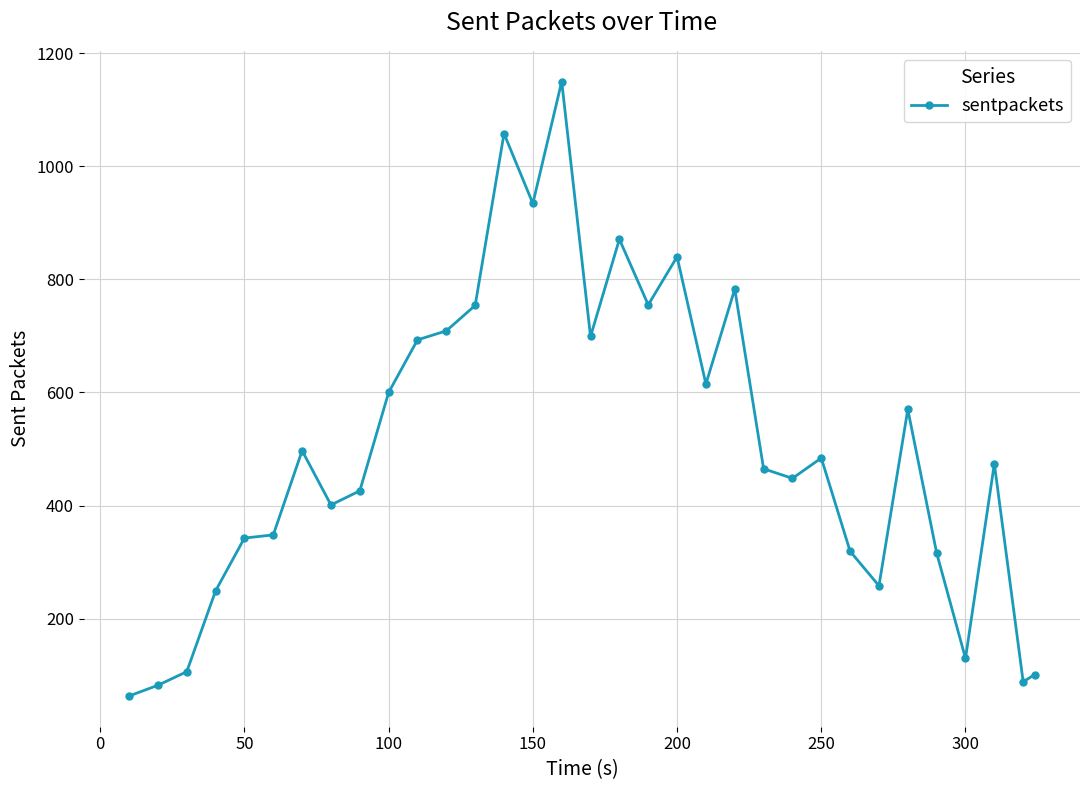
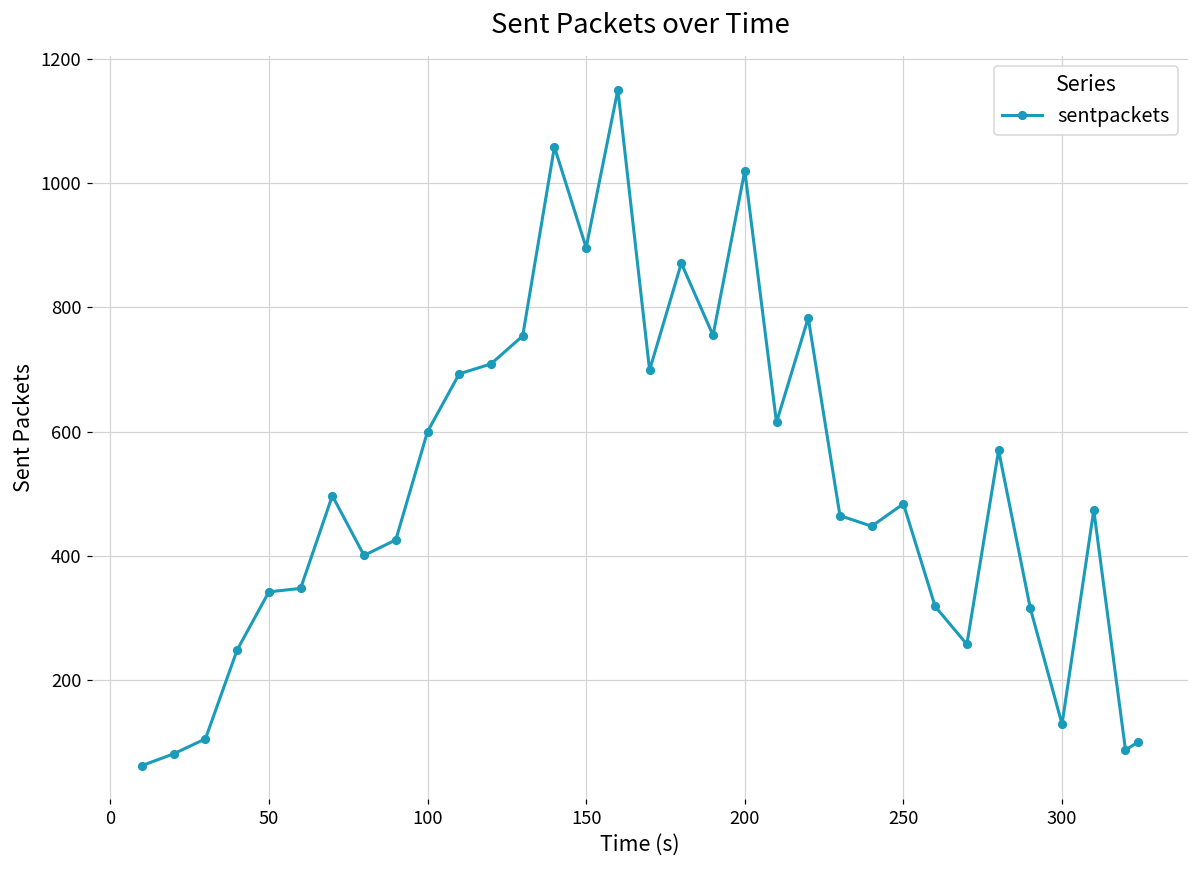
150: 930 -> 900
200: 840 -> 1020
